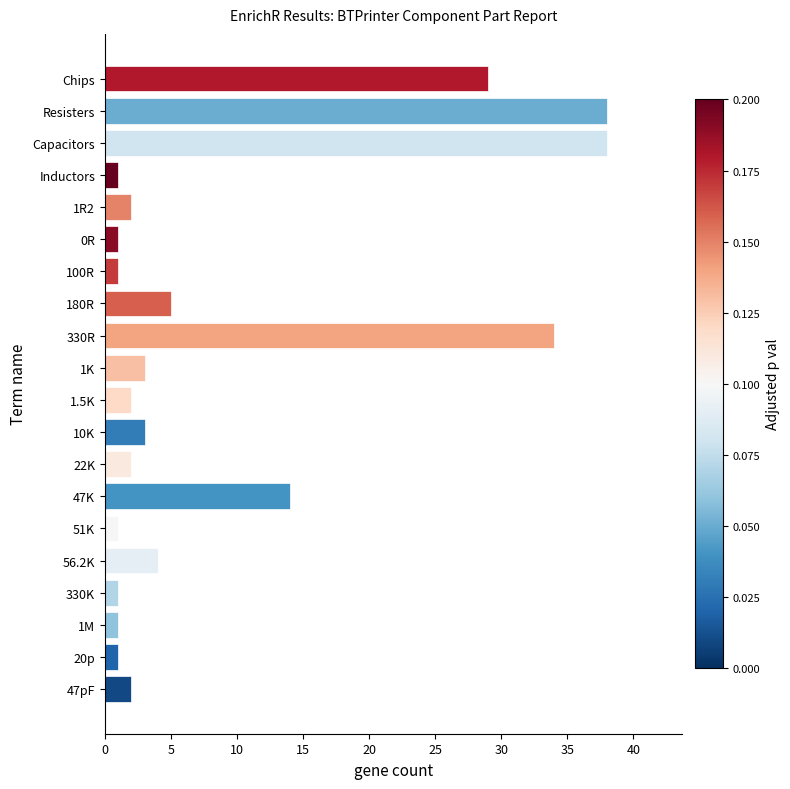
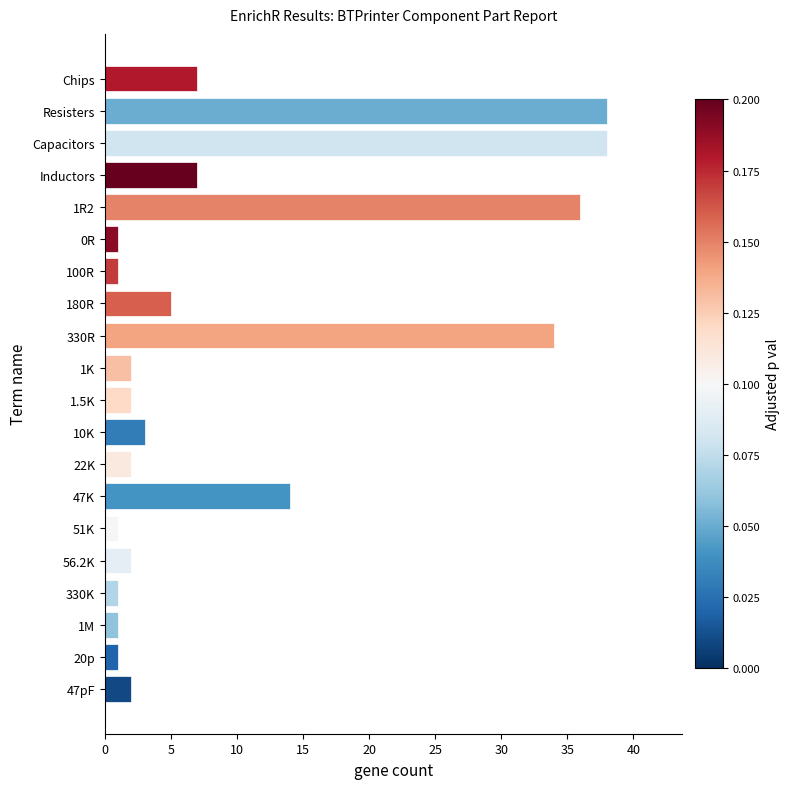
Chips: 29 -> 7
Inductors: 1 -> 7
1R2: 2 -> 36
1K: 3 -> 2
56.2K: 4 -> 2
